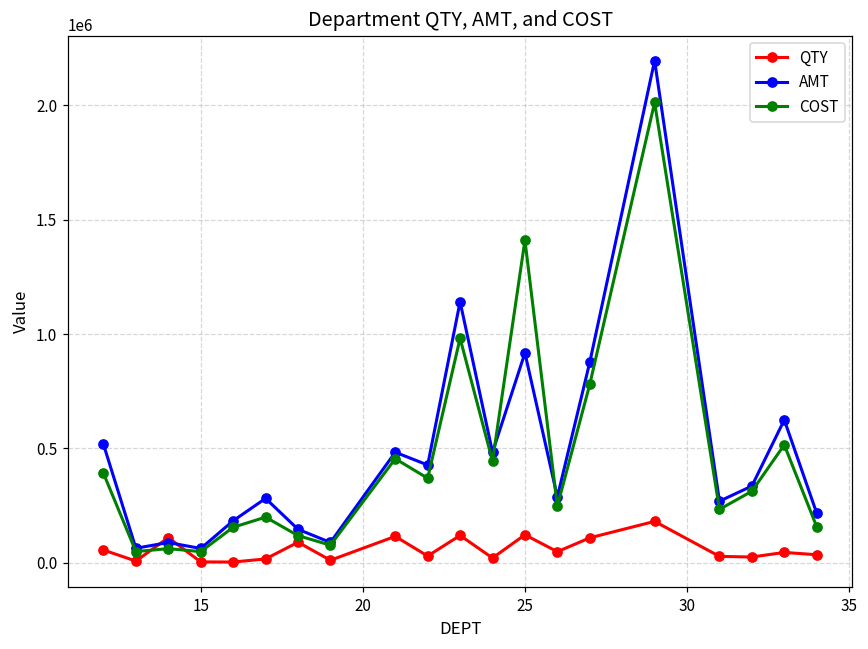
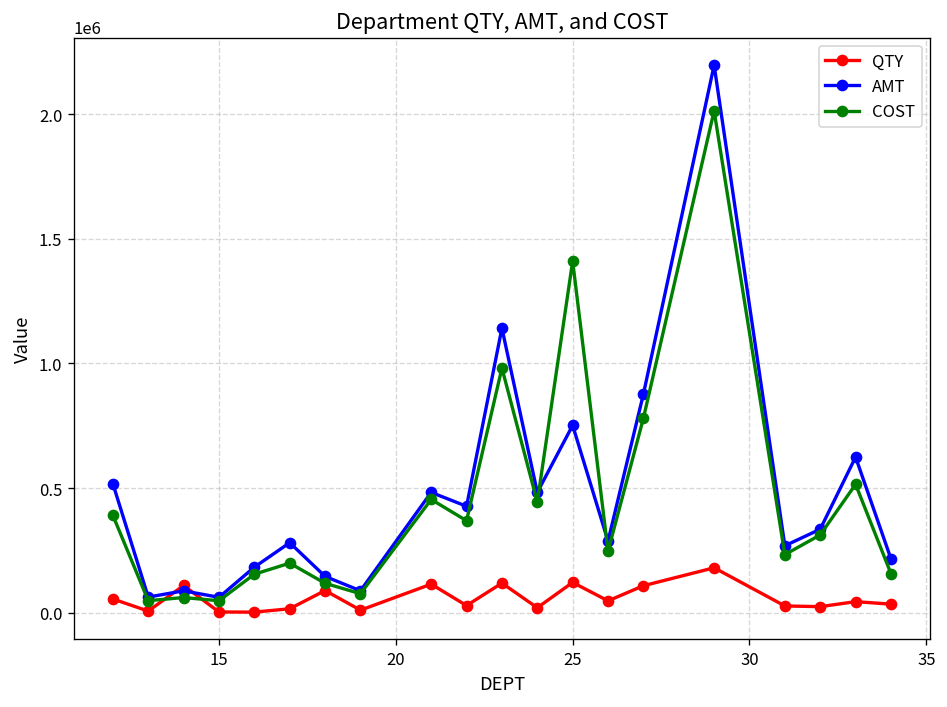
AMT, 25: 920000 -> 750000
